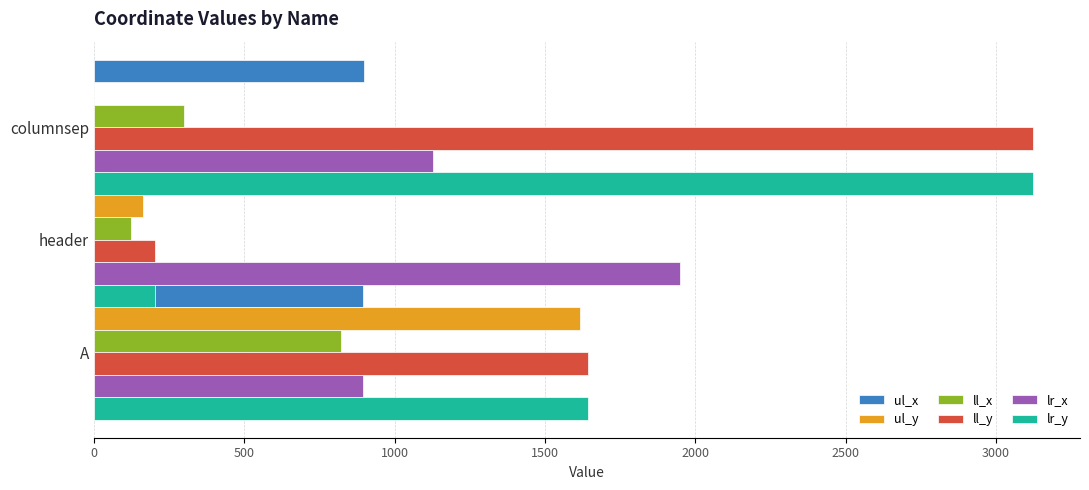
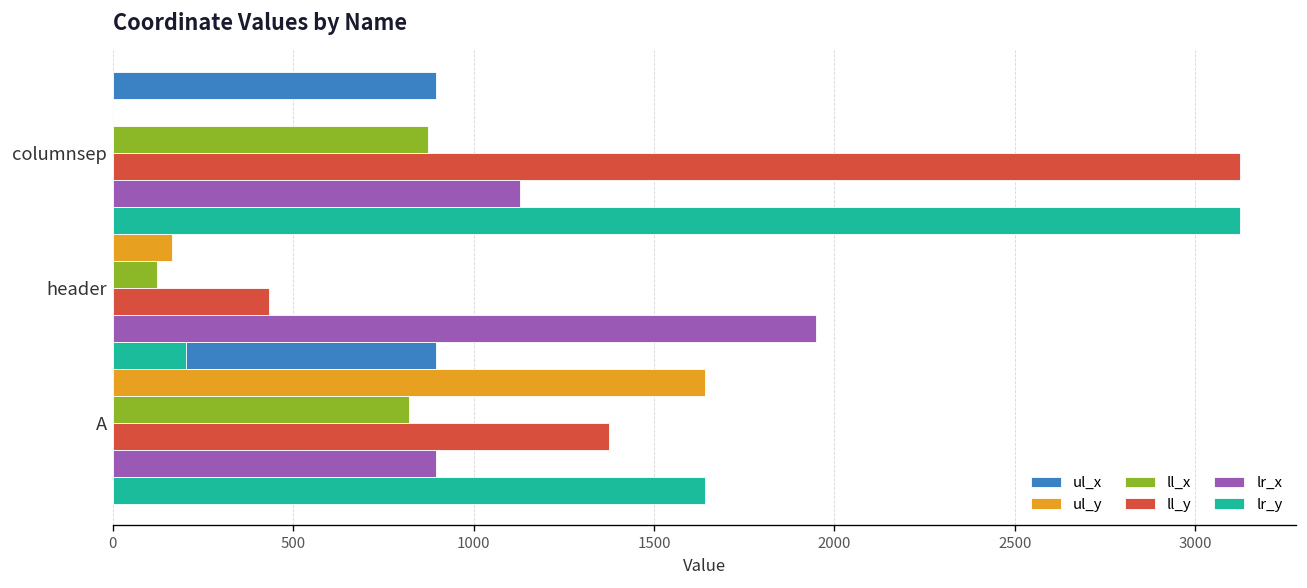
ll_x, columnsep: 300 -> 870
ll_y, header: 200 -> 430
ul_y, A: 1620 -> 1640
ll_y, A: 1640 -> 1380
